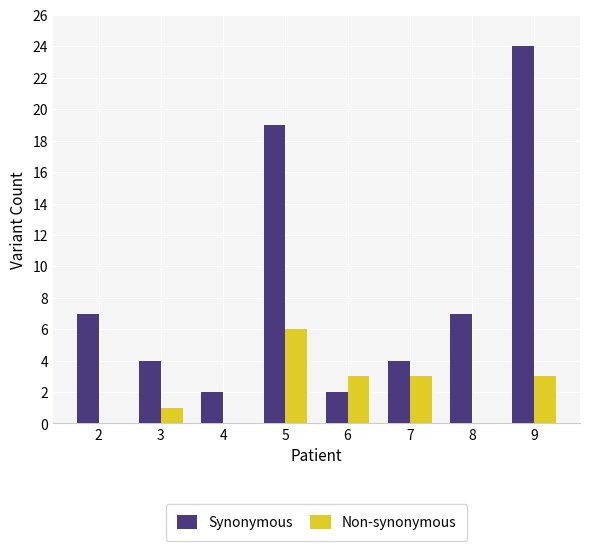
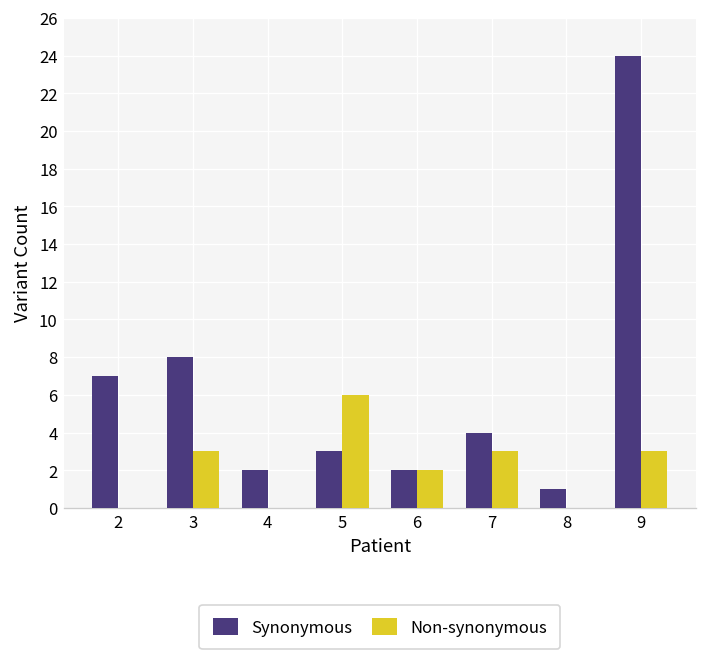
Synonymous, 3: 4 -> 8
Non-synonymous, 3: 1 -> 3
Synonymous, 5: 19 -> 3
Non-synonymous, 6: 3 -> 2
Synonymous, 8: 7 -> 1
